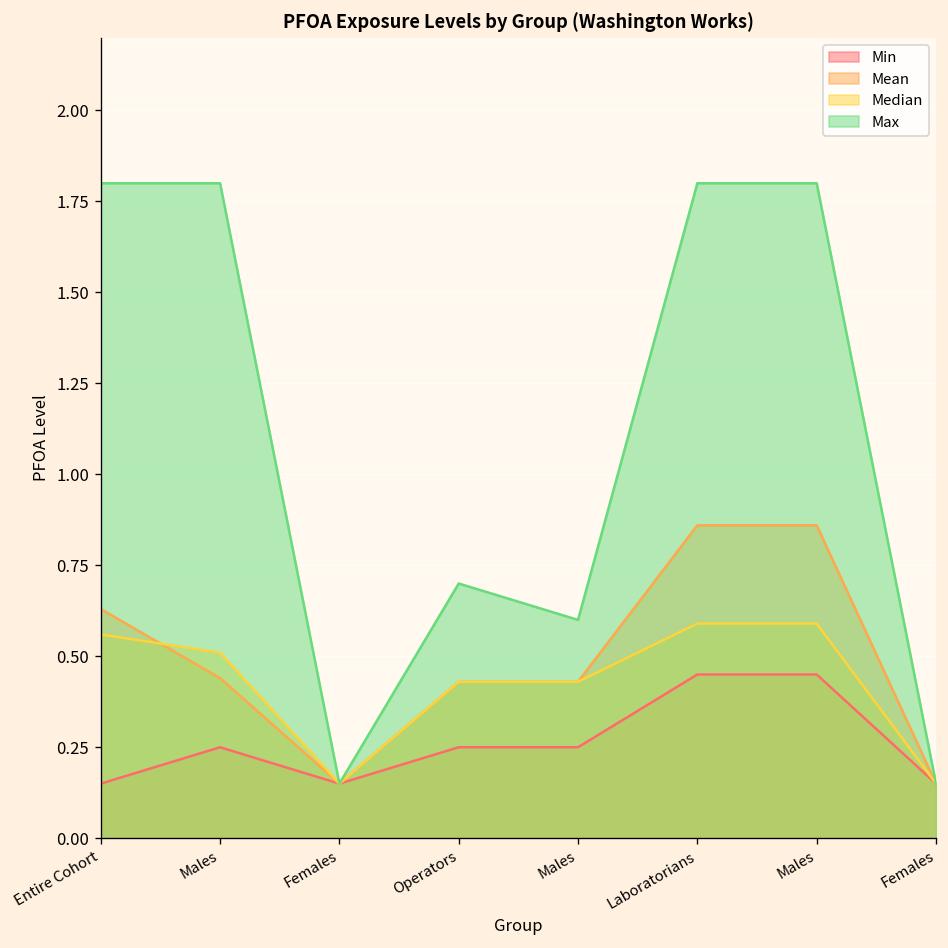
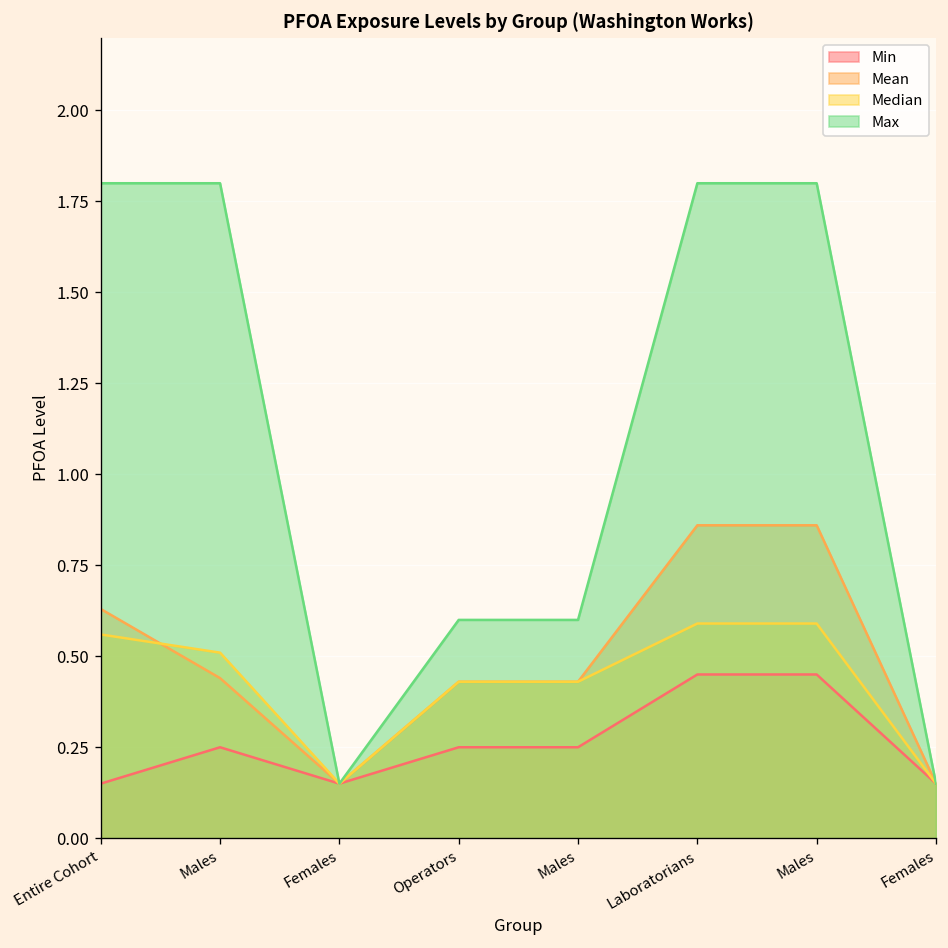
Max, Operators: 0.7 -> 0.6
